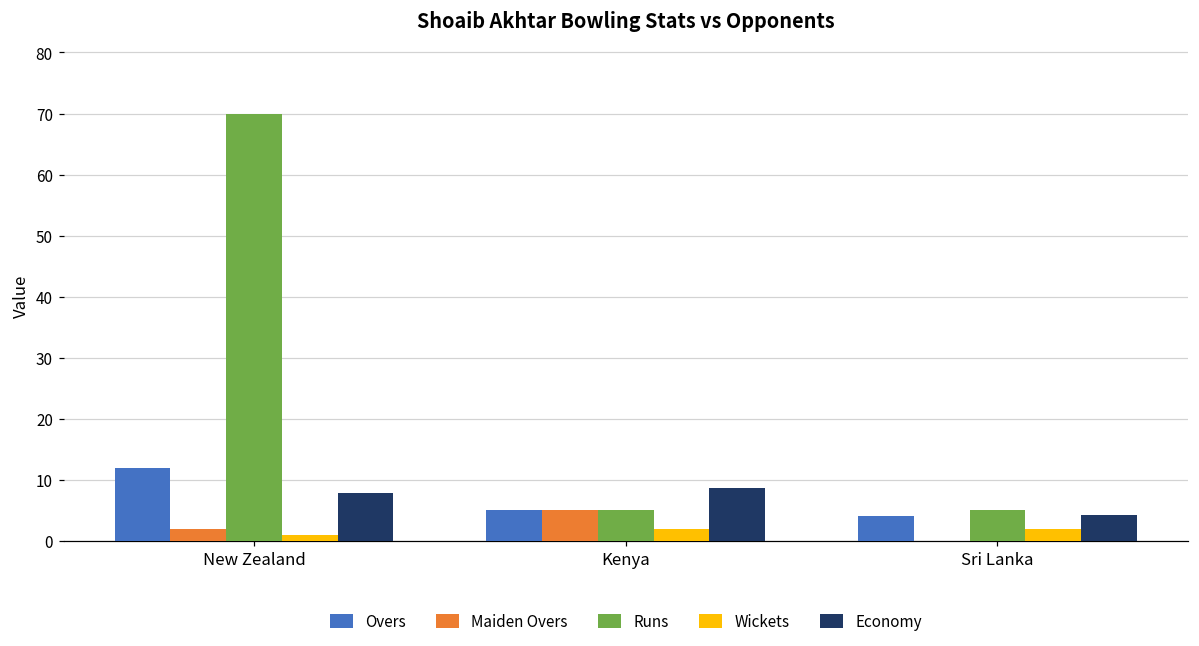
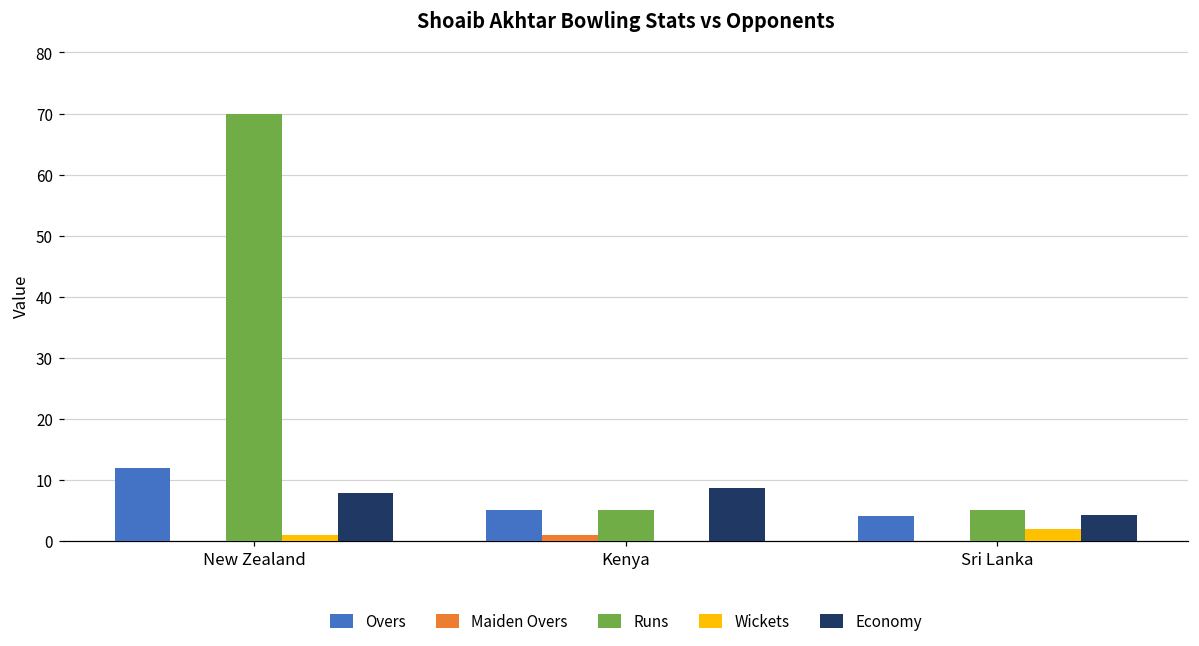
Maiden Overs, New Zealand: 2 -> 0
Maiden Overs, Kenya: 5 -> 1
Wickets, Kenya: 2 -> 0
